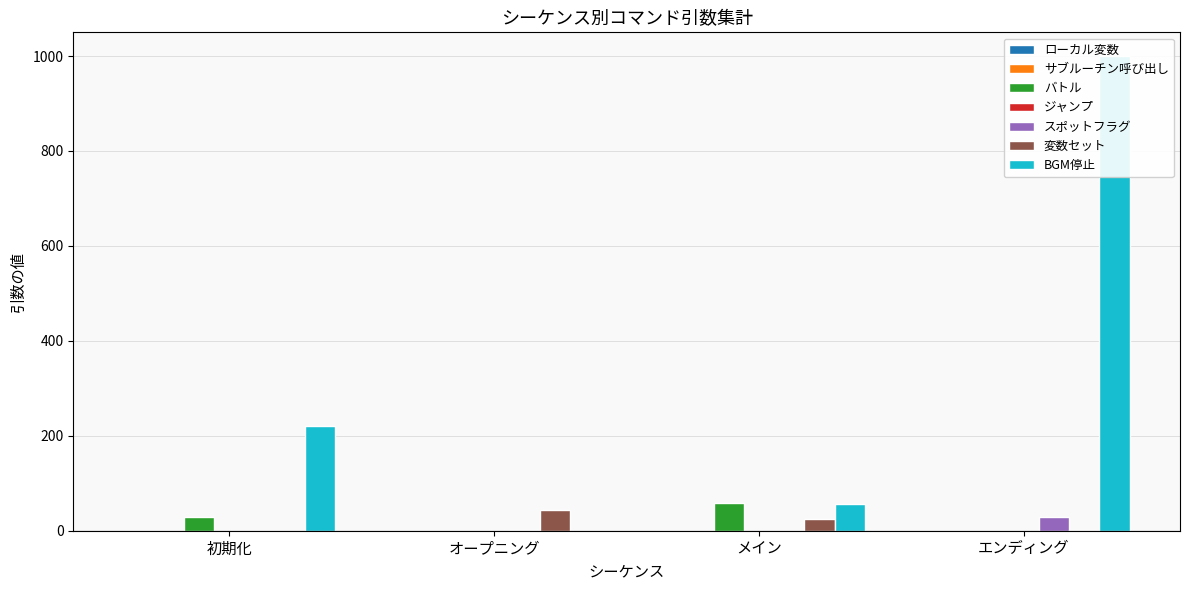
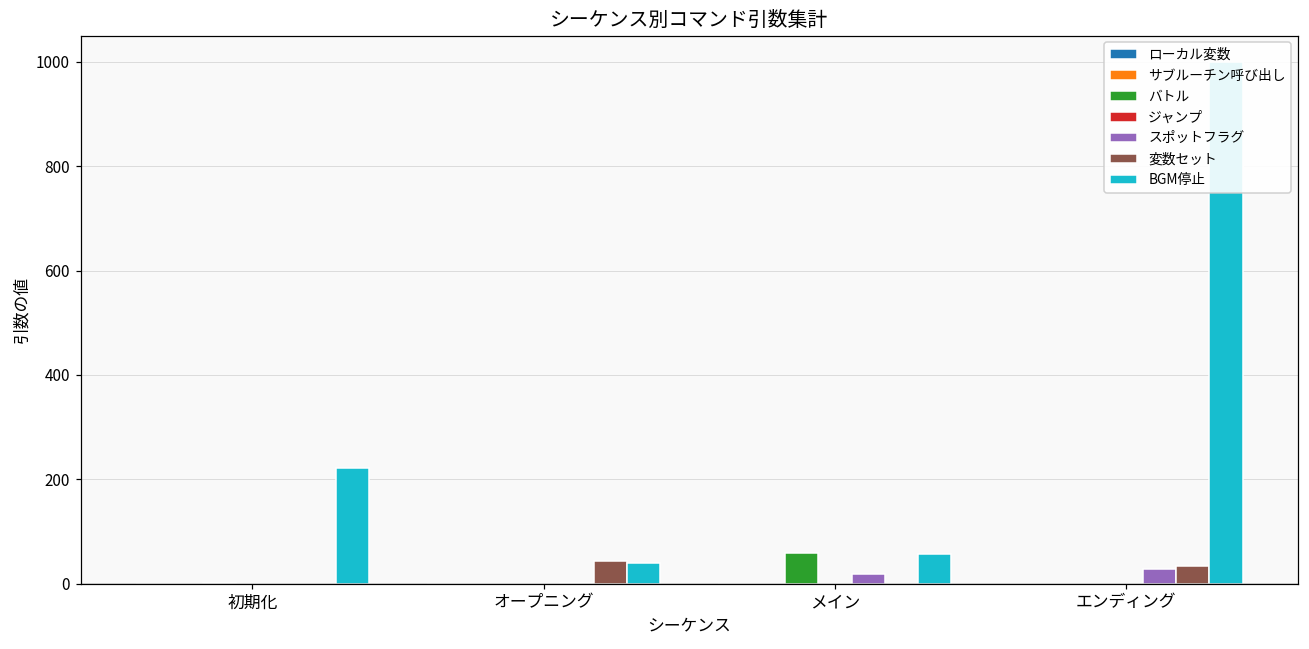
バトル, 初期化: 30 -> 0
BGM停止, オープニング: 0 -> 40
スポットフラグ, メイン: 0 -> 20
変数セット, メイン: 20 -> 0
変数セット, エンディング: 0 -> 40
